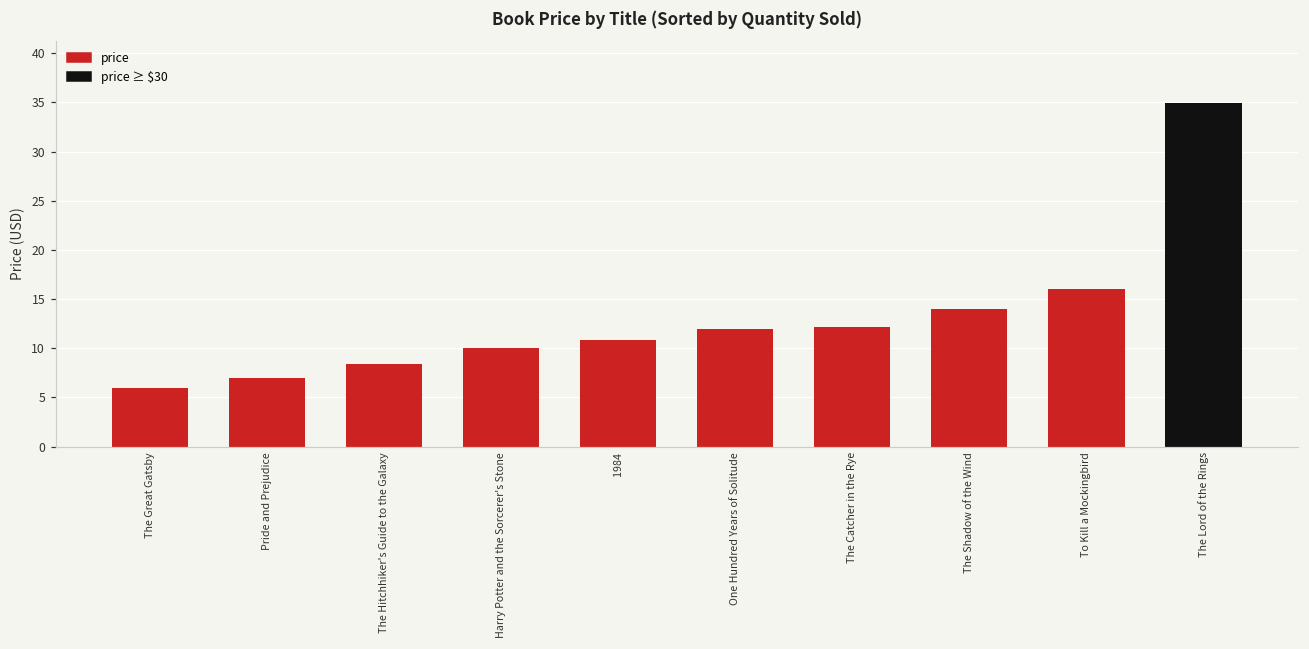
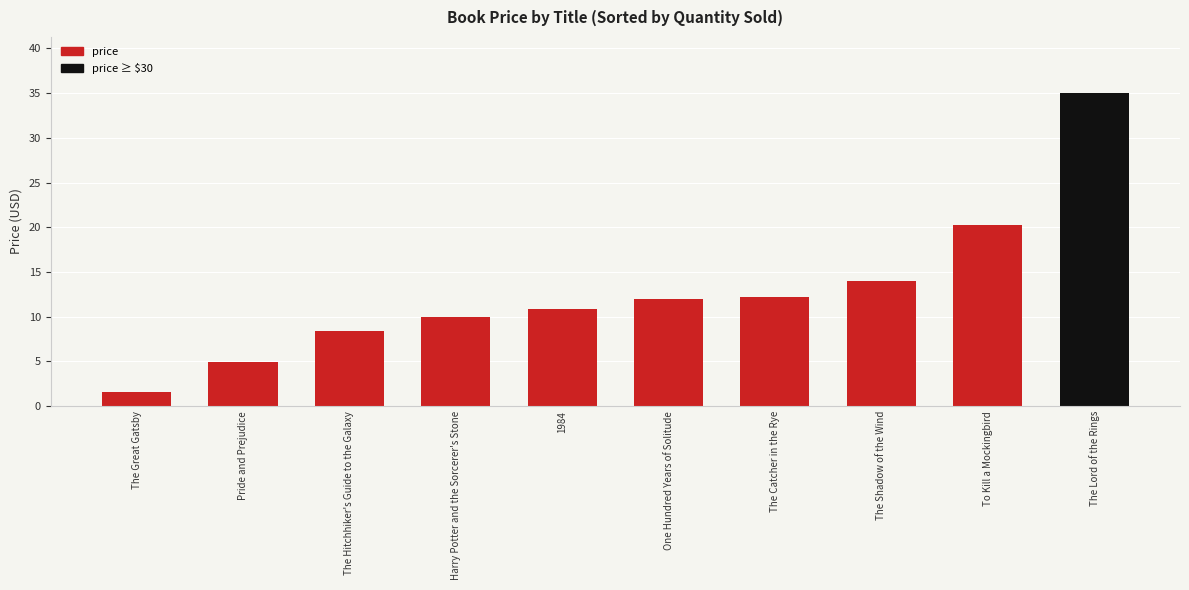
The Great Gatsby: 6 -> 2
Pride and Prejudice: 7 -> 5
To Kill a Mockingbird: 16 -> 20
